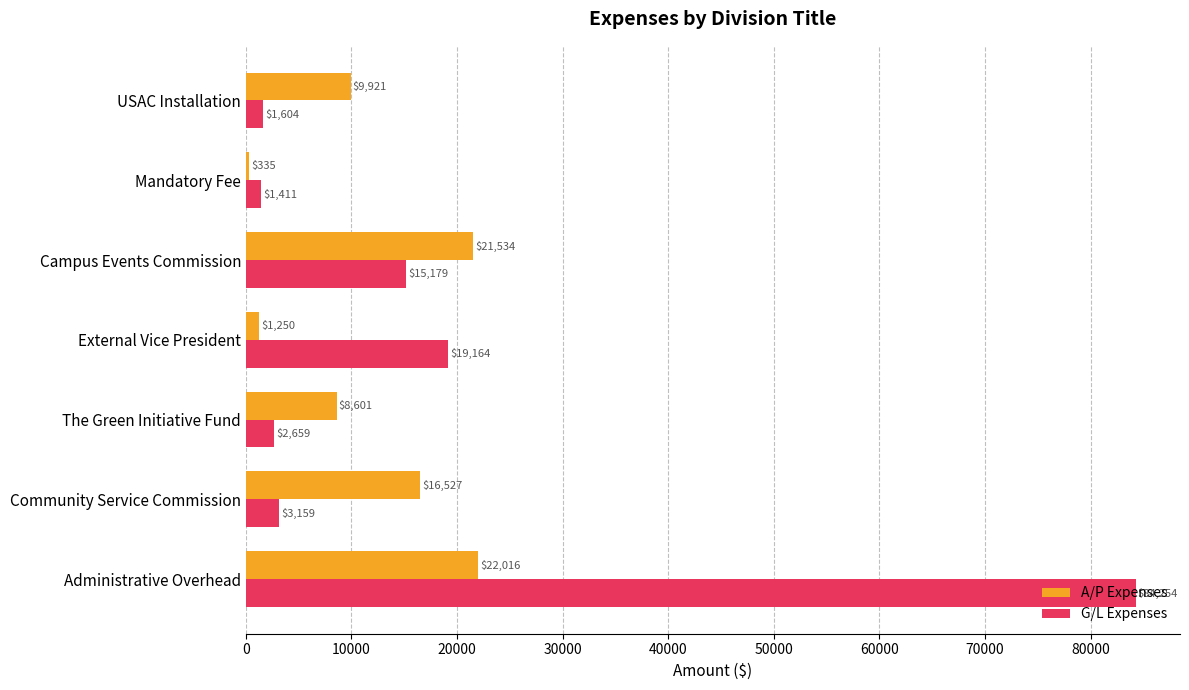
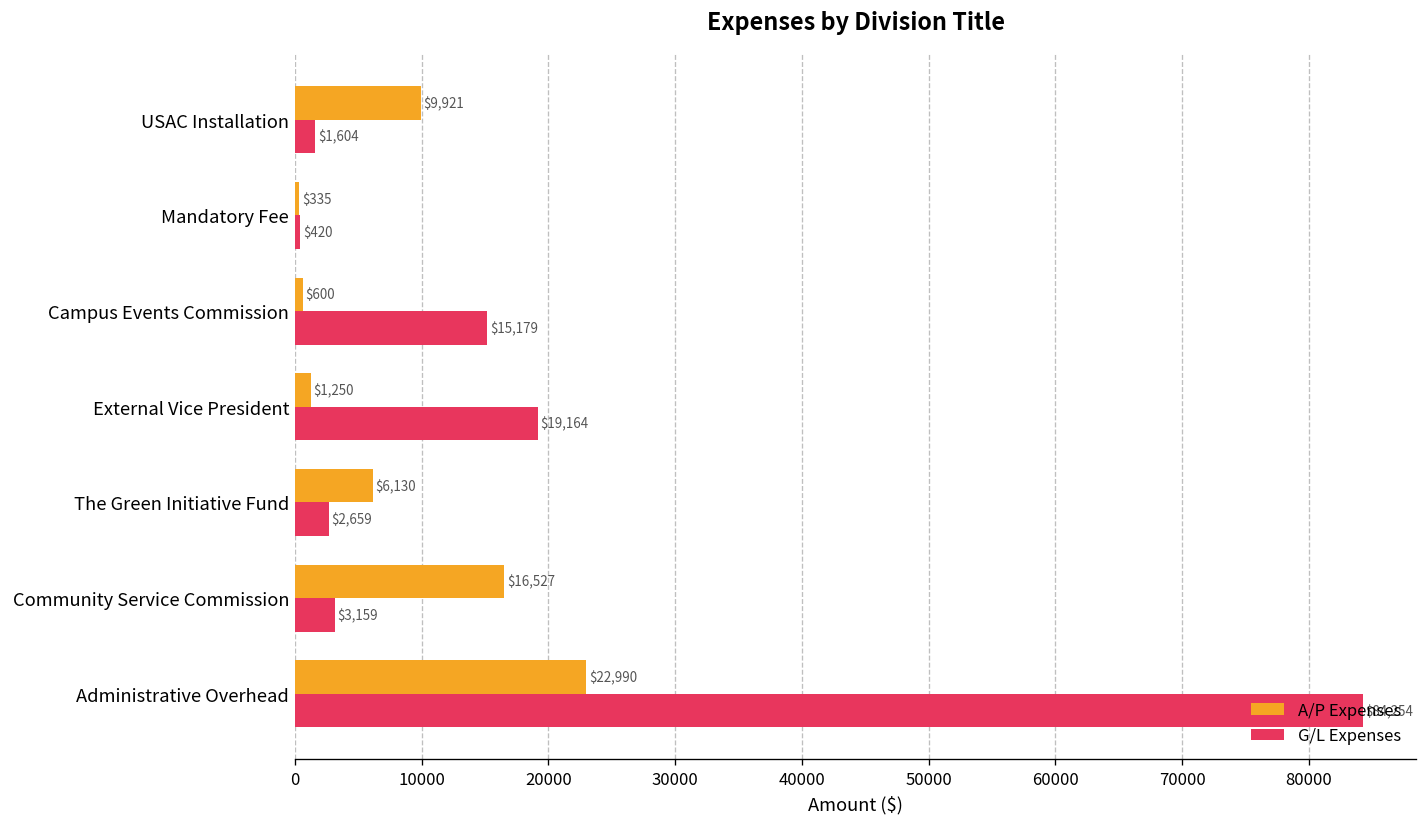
G/L Expenses, Mandatory Fee: $1,411 -> $420
A/P Expenses, Campus Events Commission: $21,534 -> $600
A/P Expenses, The Green Initiative Fund: $8,601 -> $6,130
A/P Expenses, Administrative Overhead: $22,016 -> $22,990
